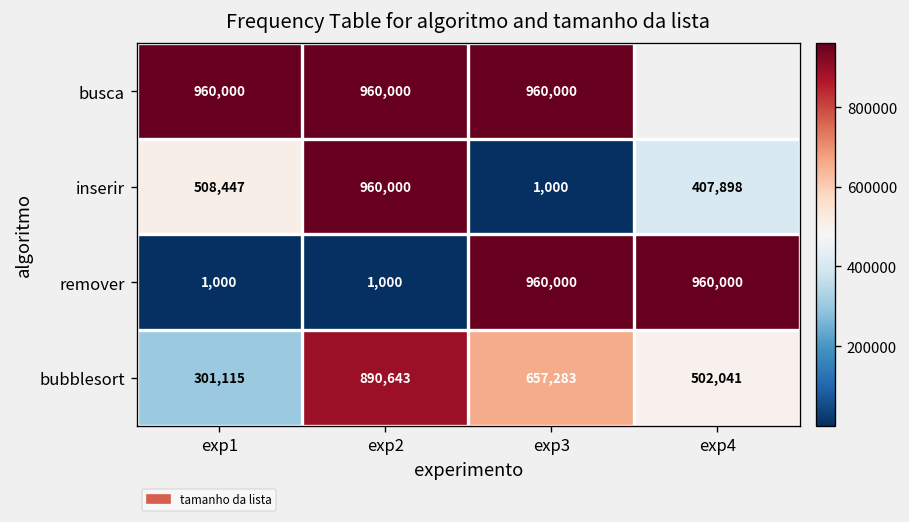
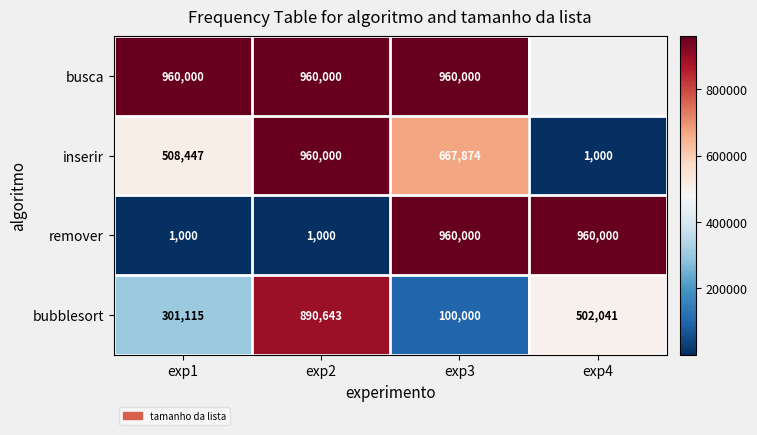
inserir, exp3: 1,000 -> 667,874
inserir, exp4: 407,898 -> 1,000
bubblesort, exp3: 657,283 -> 100,000
